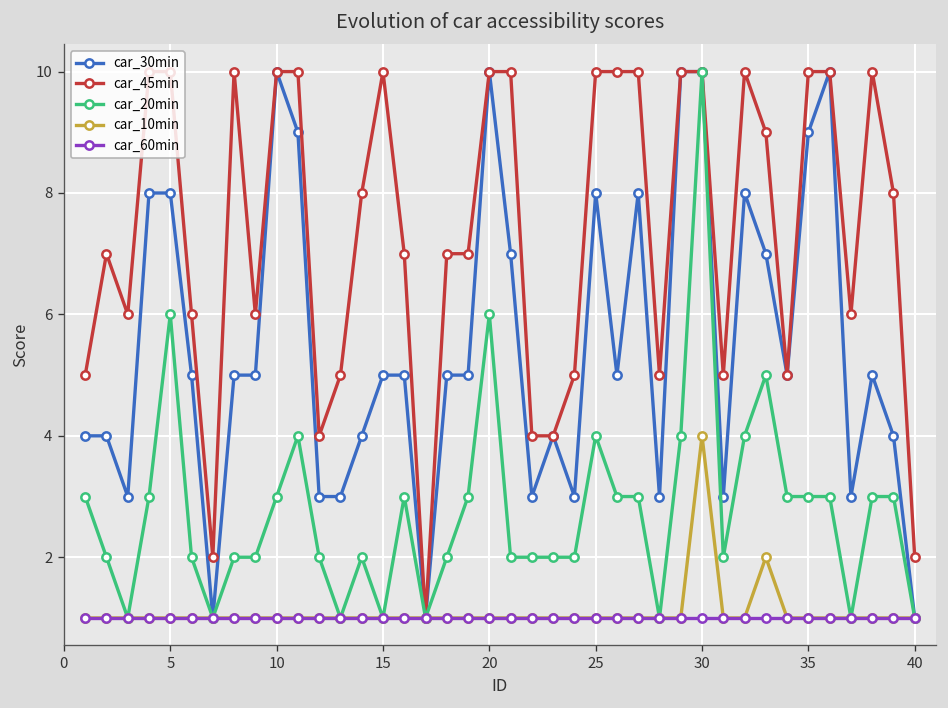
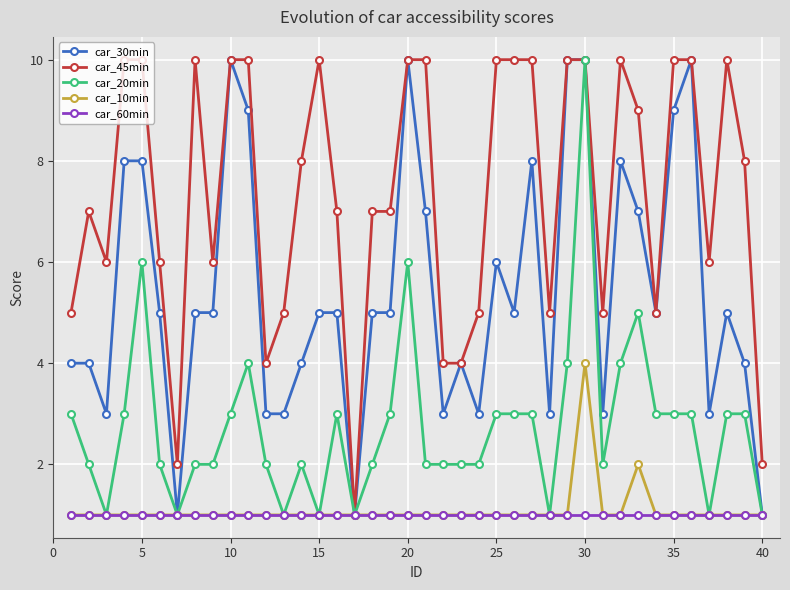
car_30min, 25: 8 -> 6
car_20min, 25: 4 -> 3
